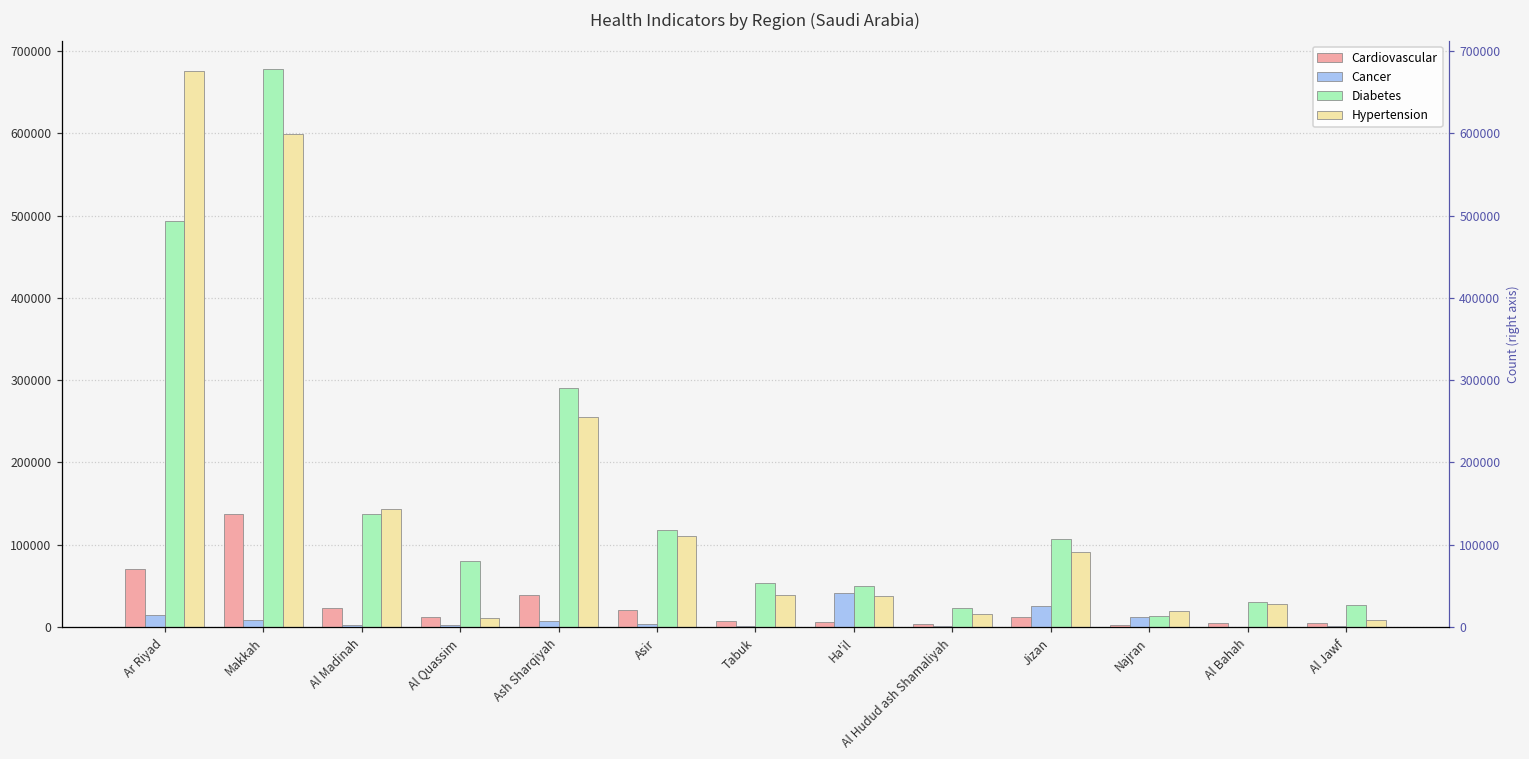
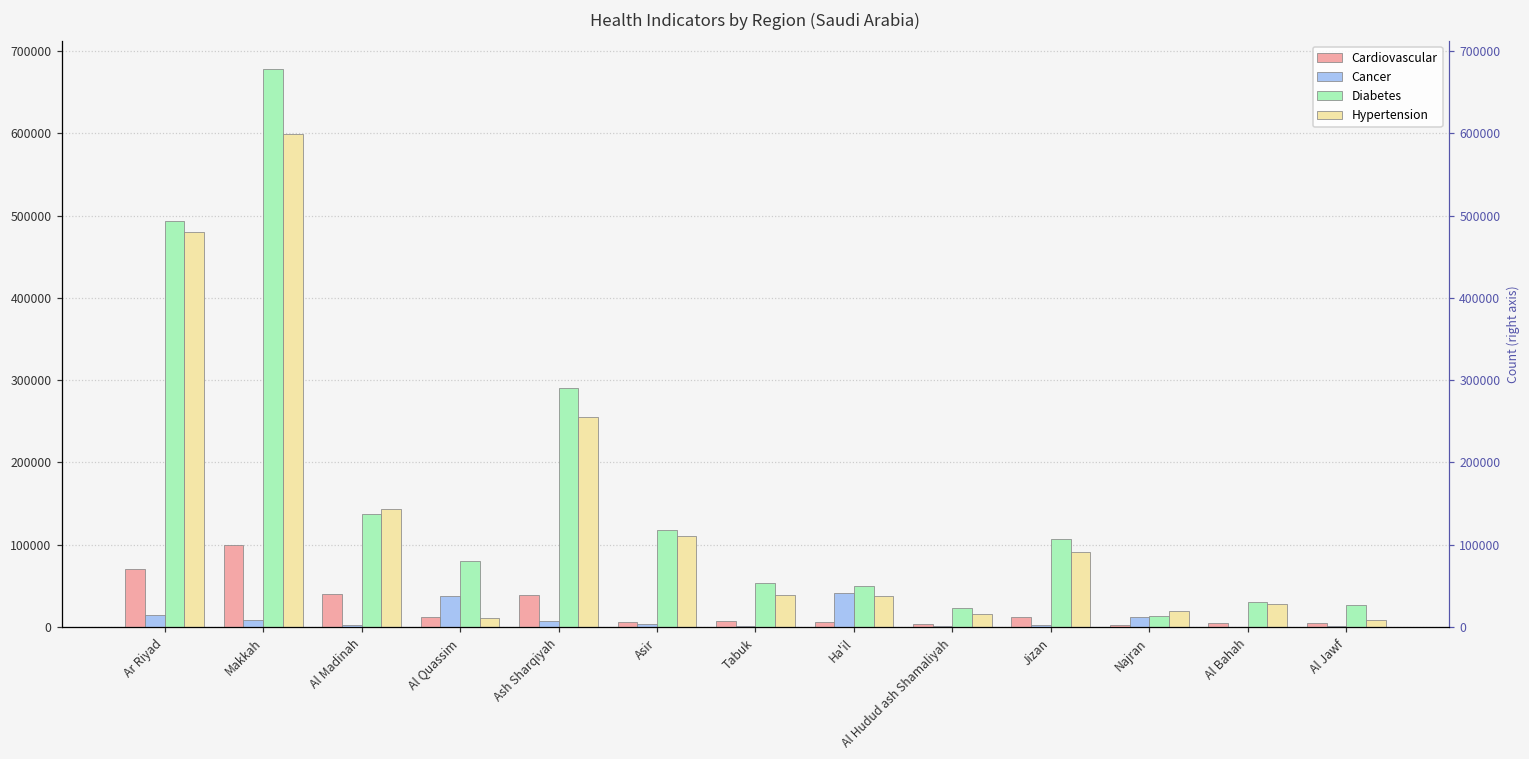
Hypertension, Ar Riyad: 680000 -> 480000
Cardiovascular, Makkah: 140000 -> 100000
Cardiovascular, Al Madinah: 20000 -> 40000
Cancer, Al Quassim: 0 -> 40000
Cardiovascular, Asir: 20000 -> 10000
Cancer, Jizan: 30000 -> 0
